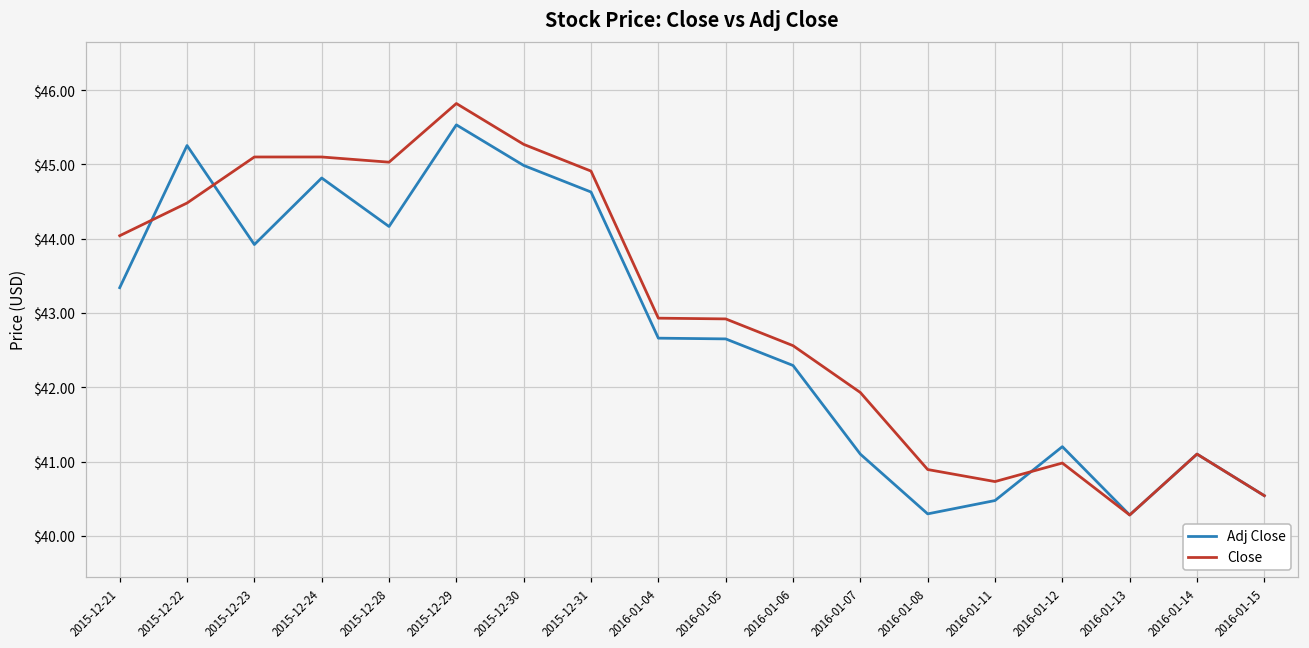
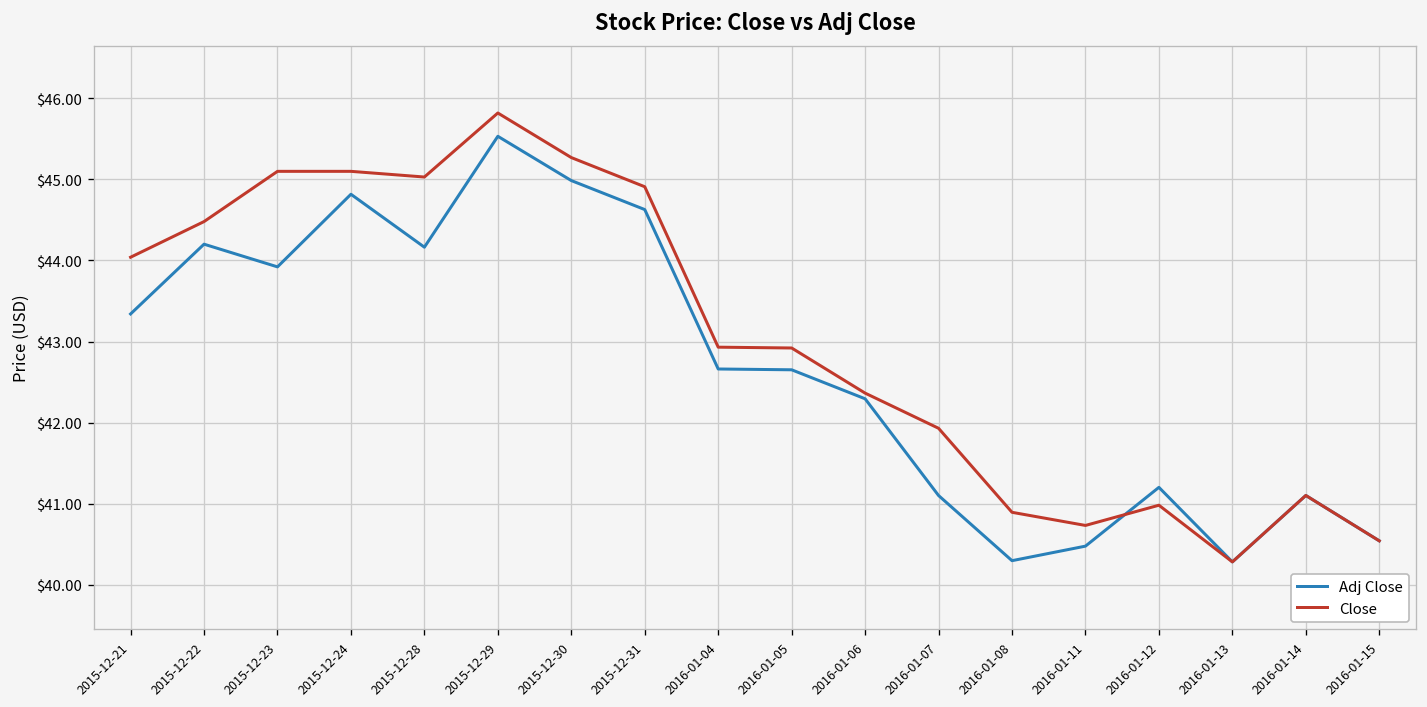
Adj Close, 2015-12-22: $45.3 -> $44.2
Close, 2016-01-06: $42.6 -> $42.4
